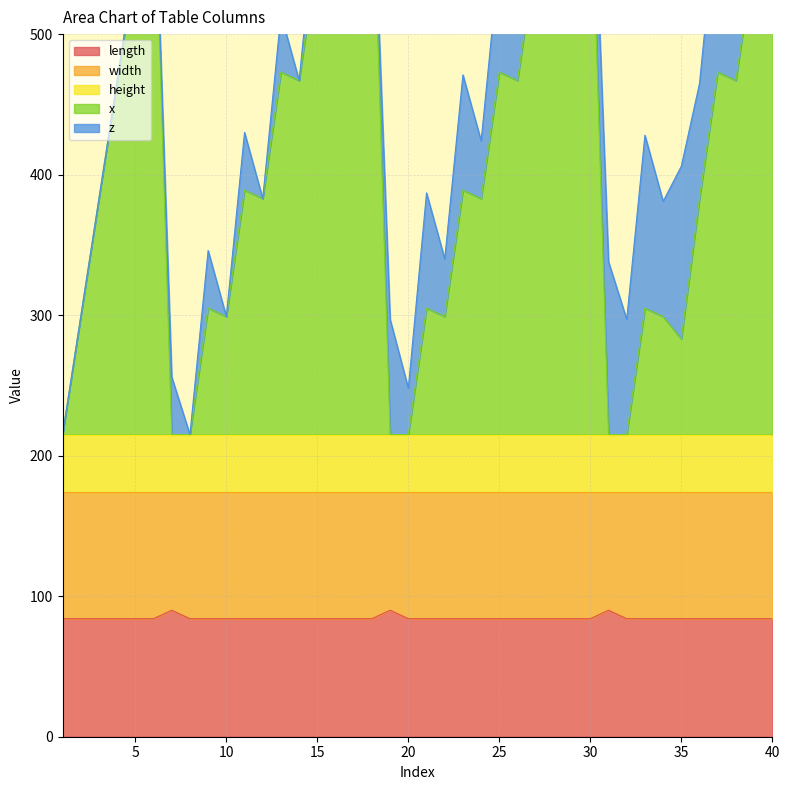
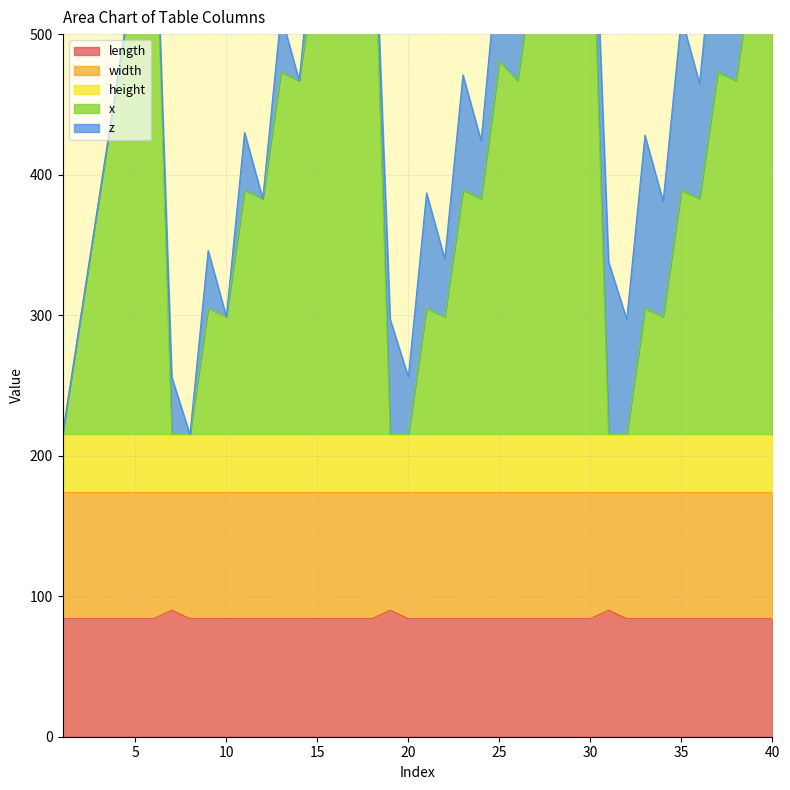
z, 20: 33 -> 41
x, 25: 473 -> 481
x, 35: 283 -> 389
